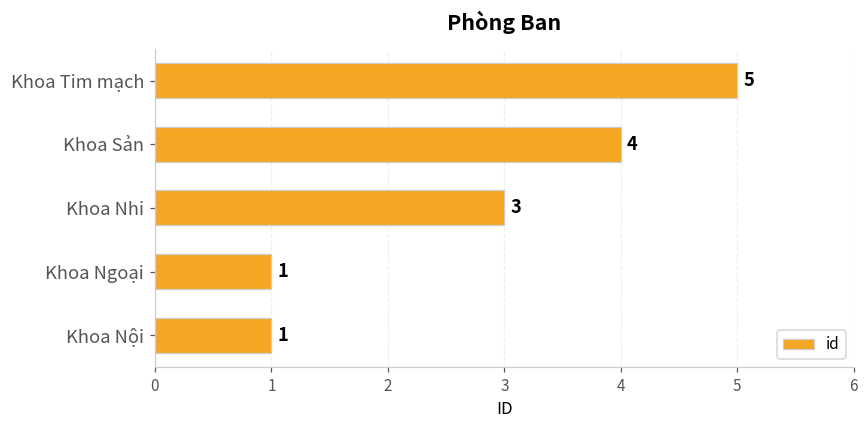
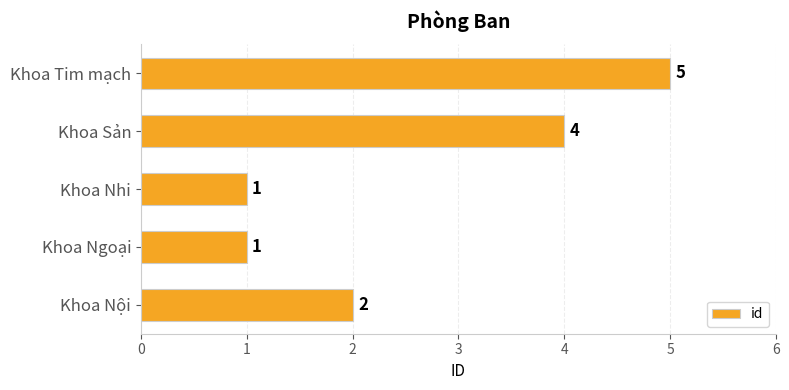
Khoa Nhi: 3 -> 1
Khoa Nội: 1 -> 2
